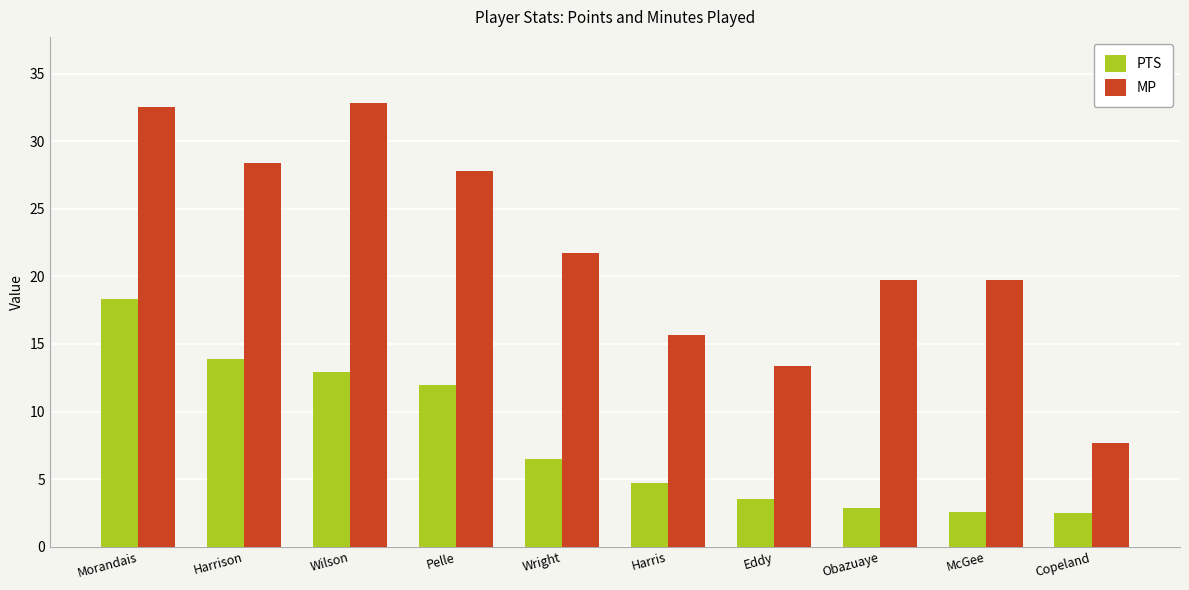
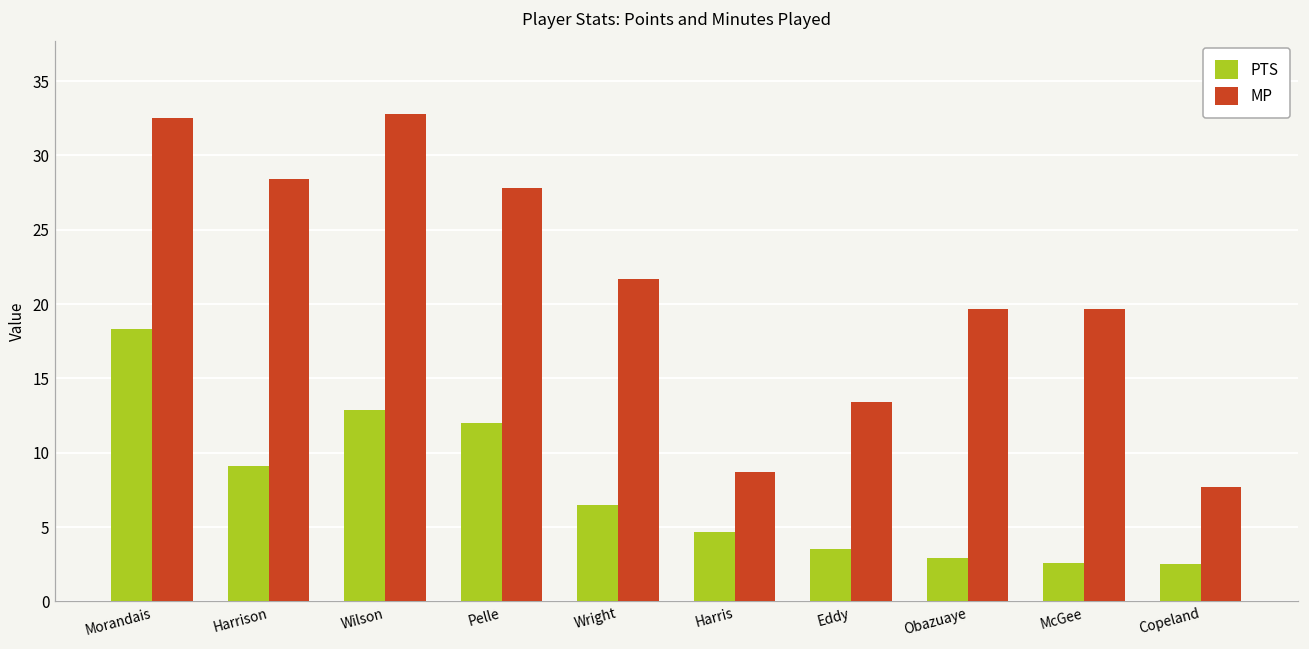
PTS, Harrison: 13.9 -> 9.1
MP, Harris: 15.7 -> 8.7
